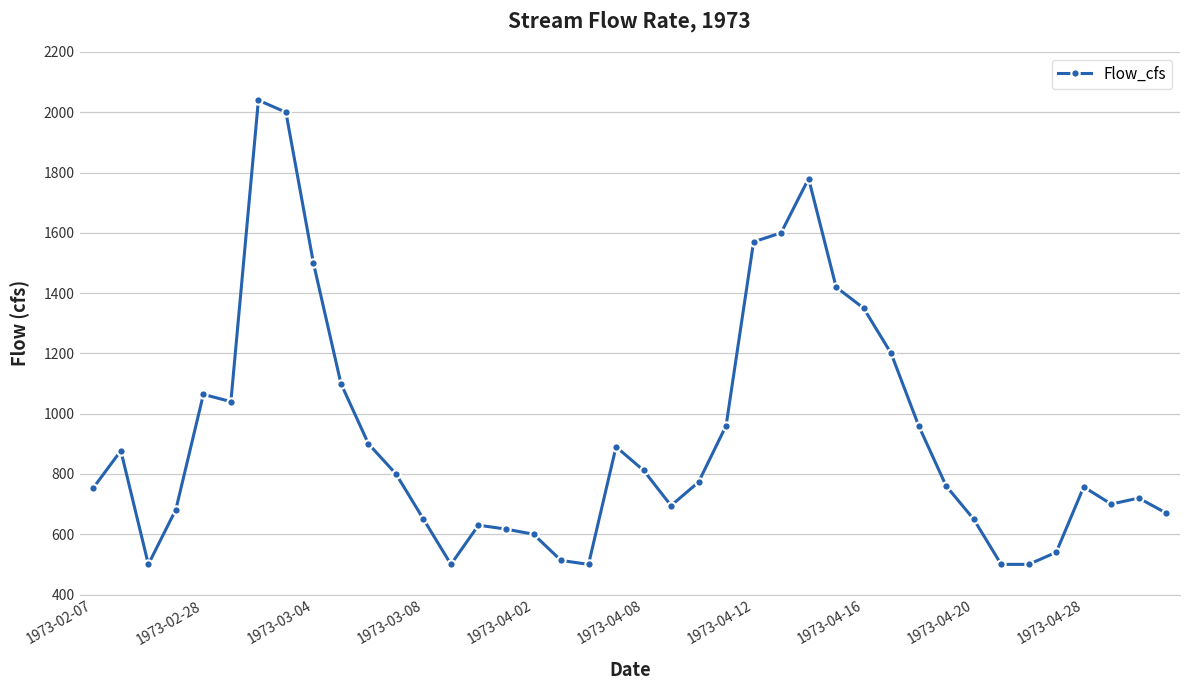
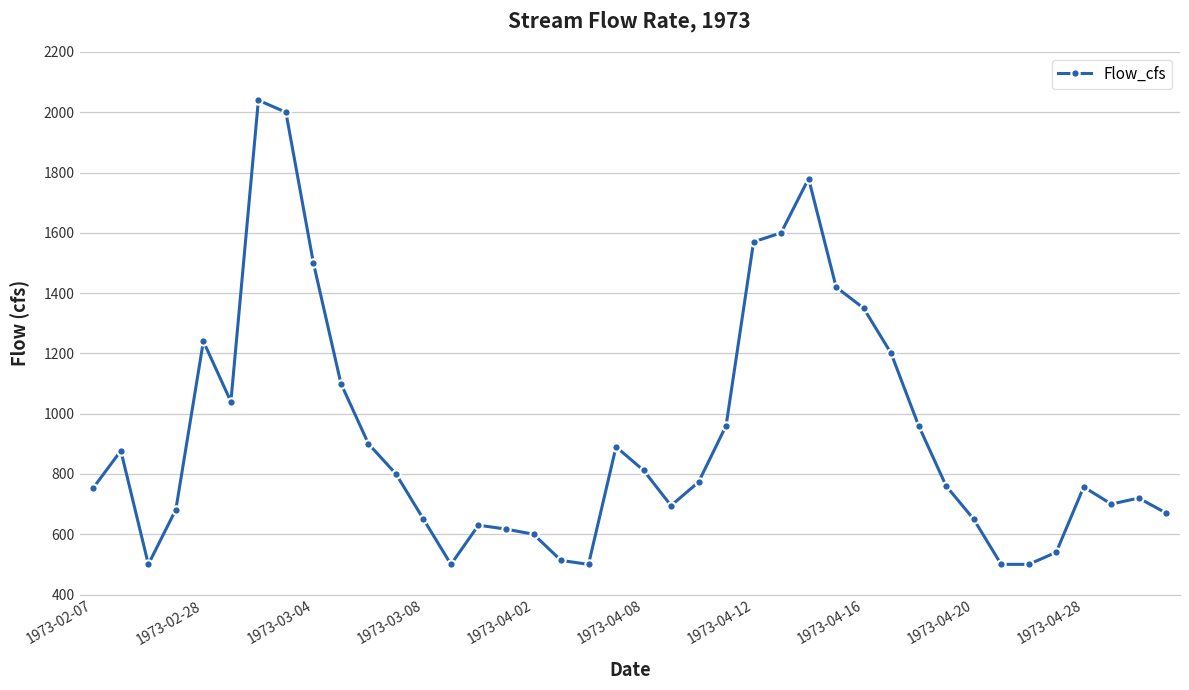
1973-02-28: 1060 -> 1240
